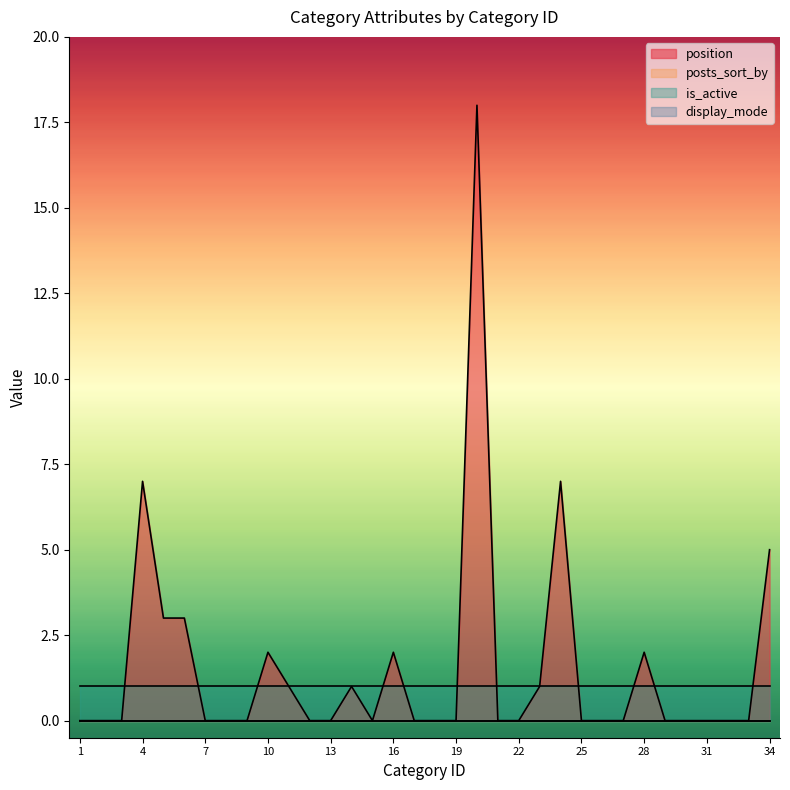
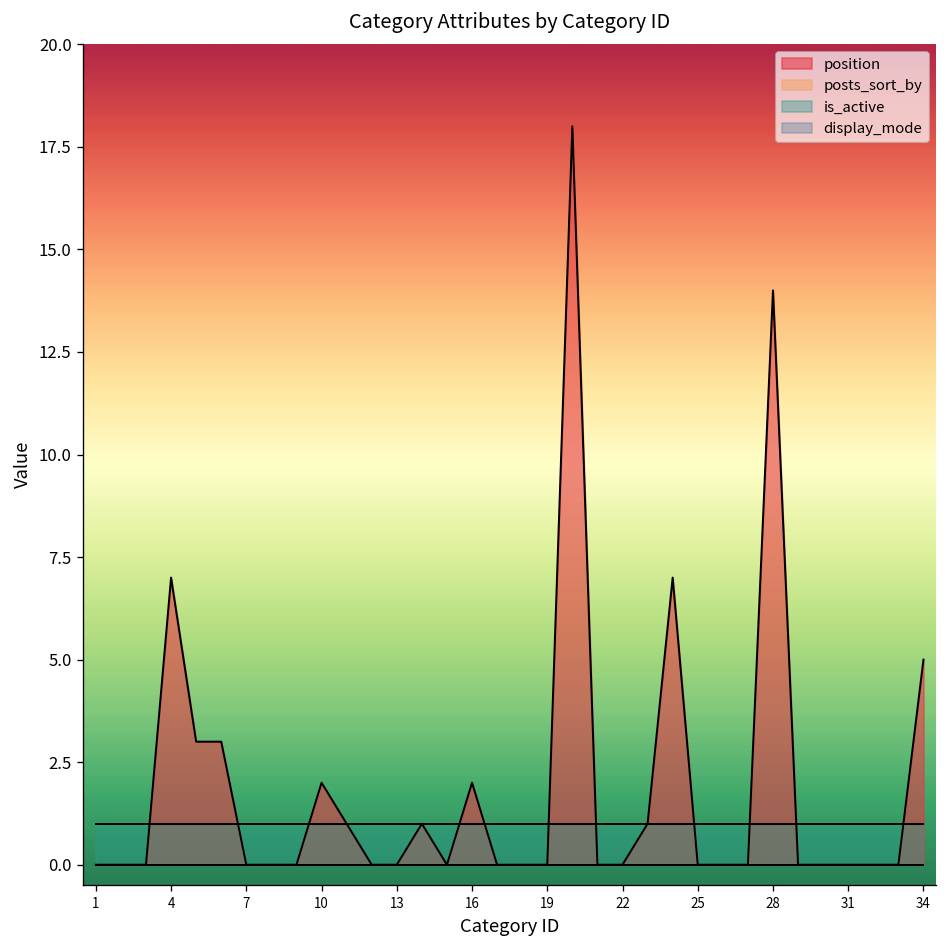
position, 28: 2 -> 14
